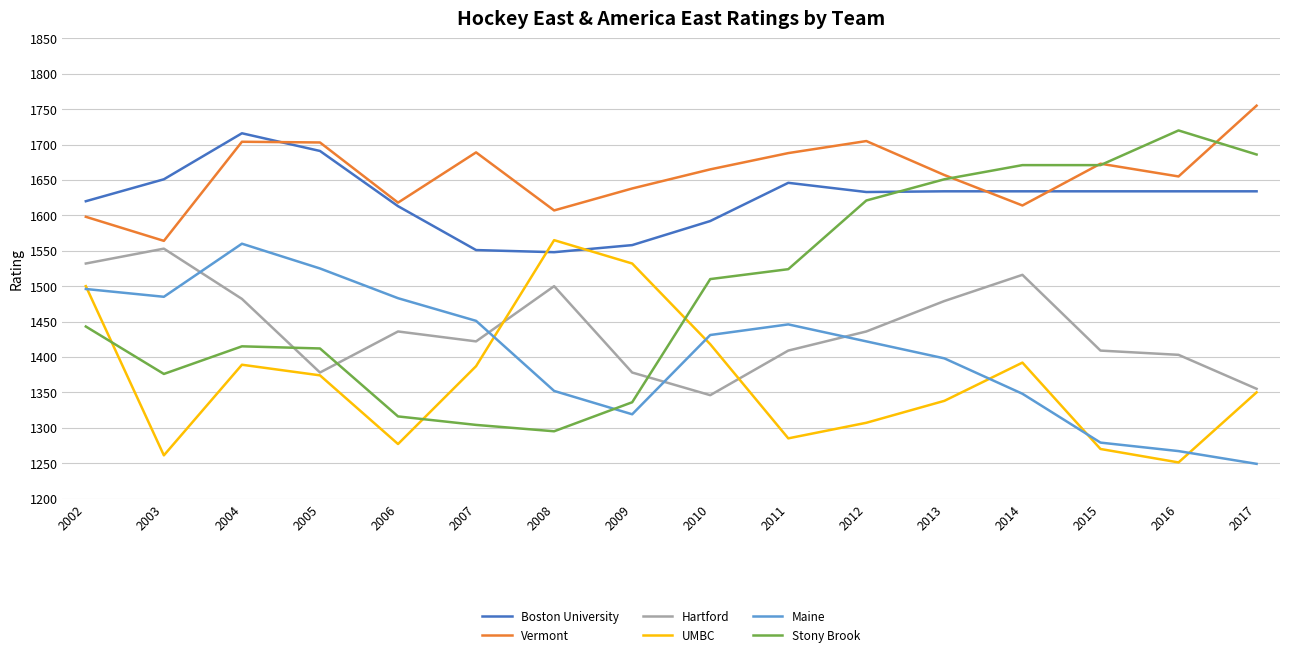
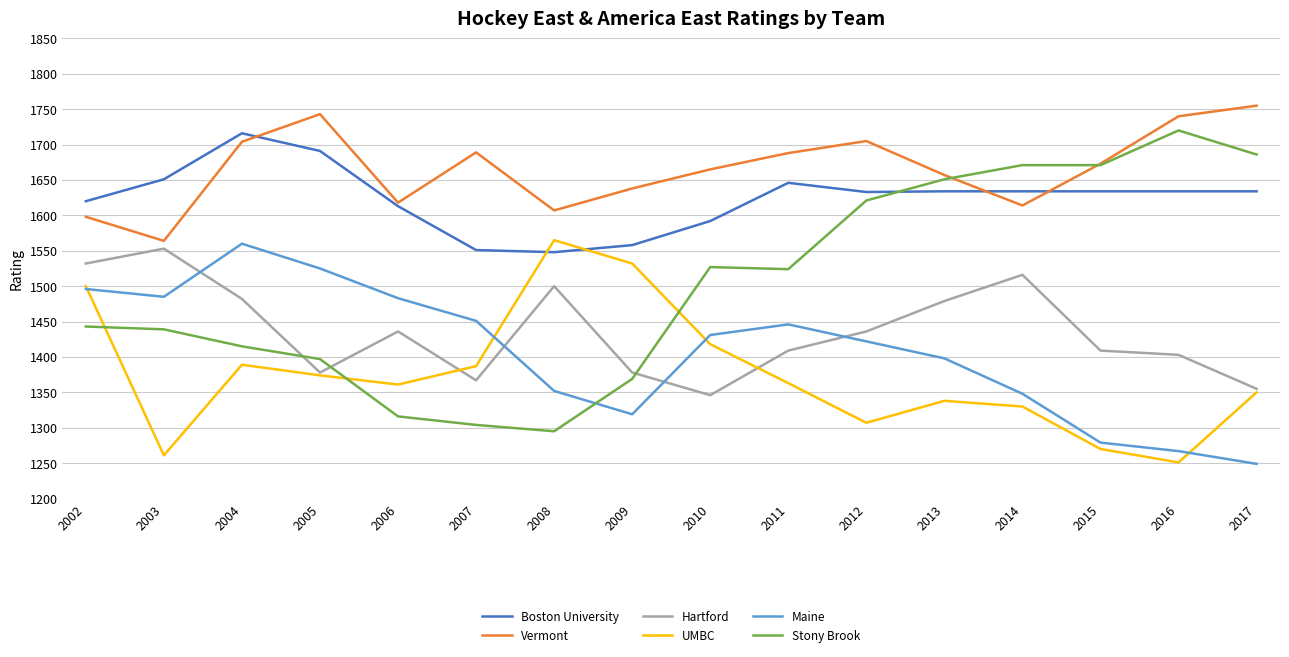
Stony Brook, 2003: 1380 -> 1440
Vermont, 2005: 1700 -> 1740
Stony Brook, 2005: 1410 -> 1400
UMBC, 2006: 1280 -> 1360
Hartford, 2007: 1420 -> 1370
Stony Brook, 2009: 1340 -> 1370
Stony Brook, 2010: 1510 -> 1530
UMBC, 2011: 1290 -> 1360
UMBC, 2014: 1390 -> 1330
Vermont, 2016: 1660 -> 1740
